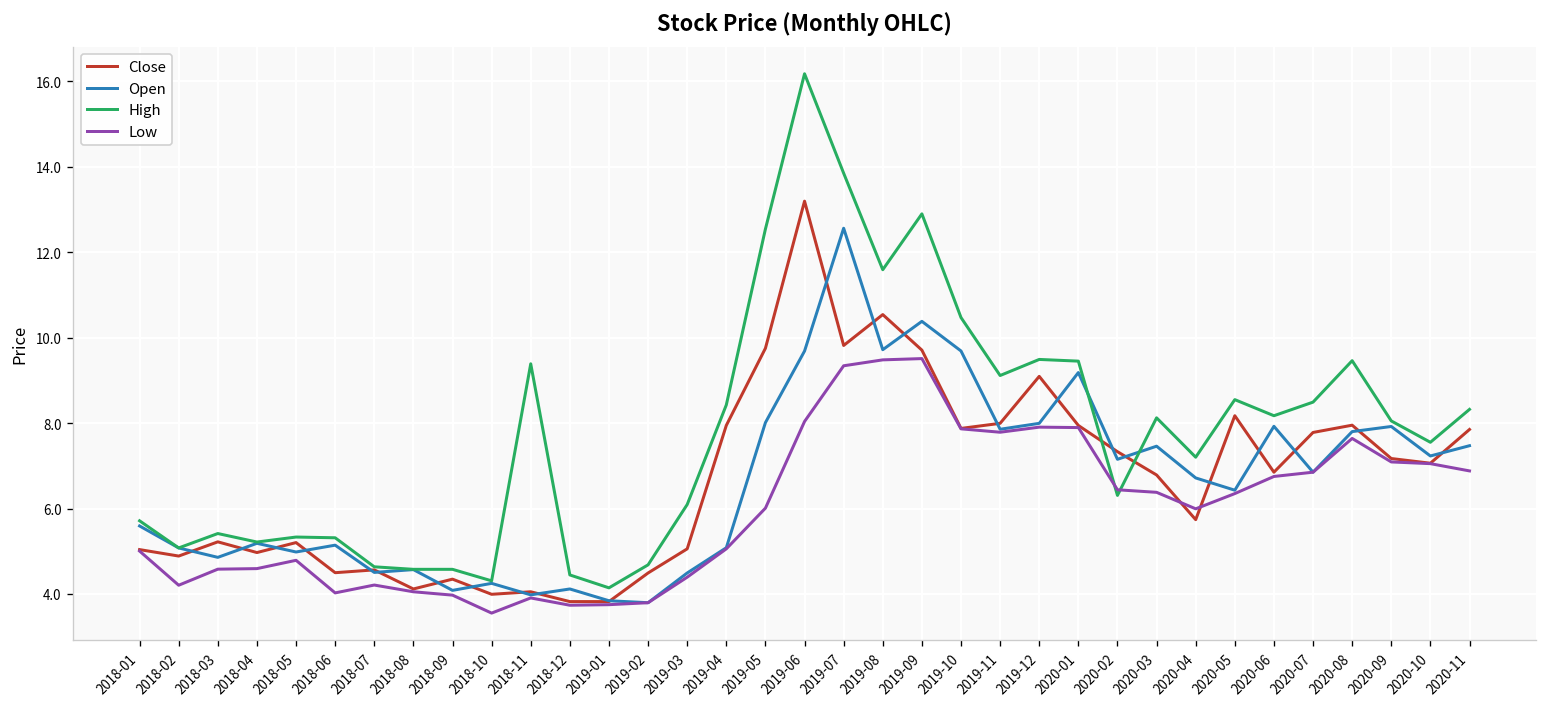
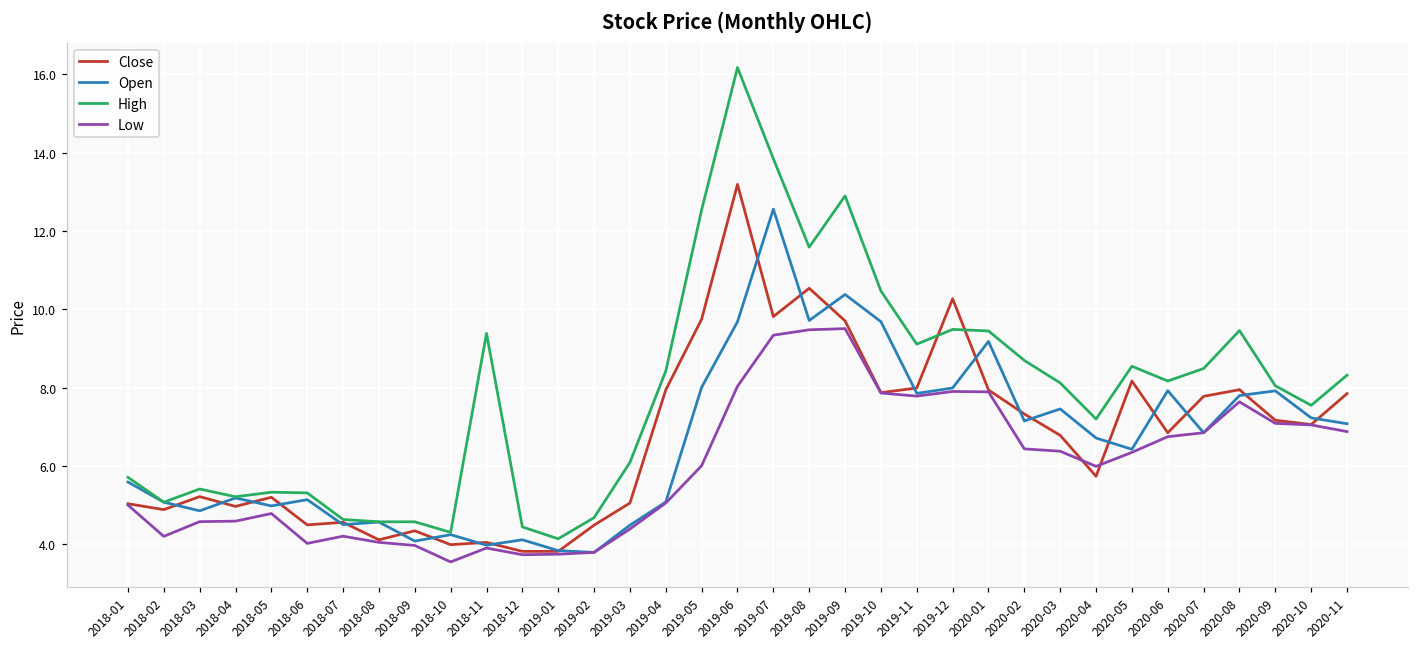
Close, 2019-12: 9.1 -> 10.3
High, 2020-02: 6.3 -> 8.7
Open, 2020-11: 7.5 -> 7.1
